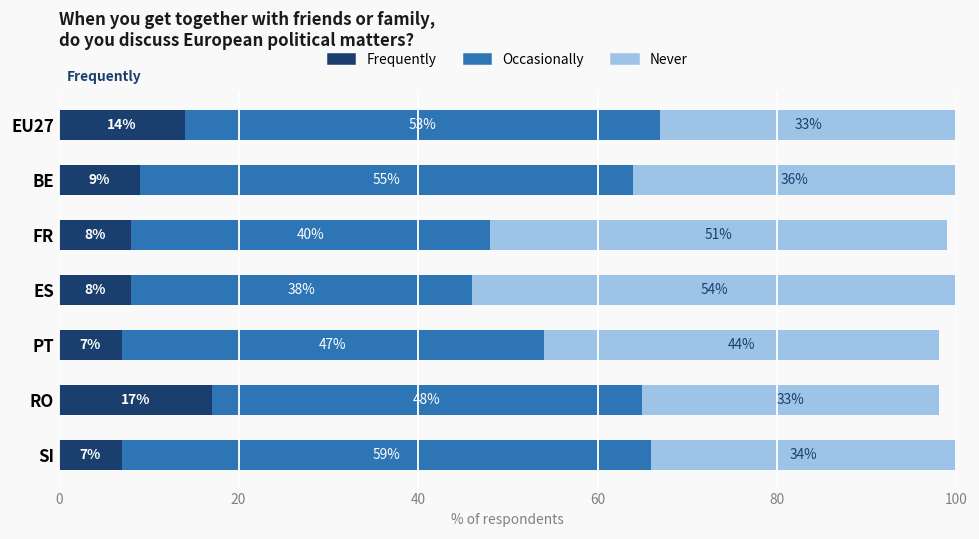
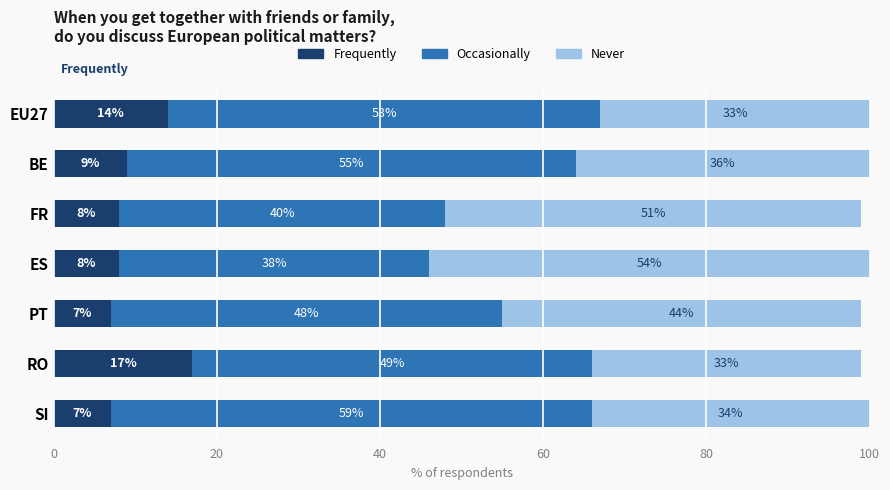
Occasionally, PT: 47% -> 48%
Occasionally, RO: 48% -> 49%
